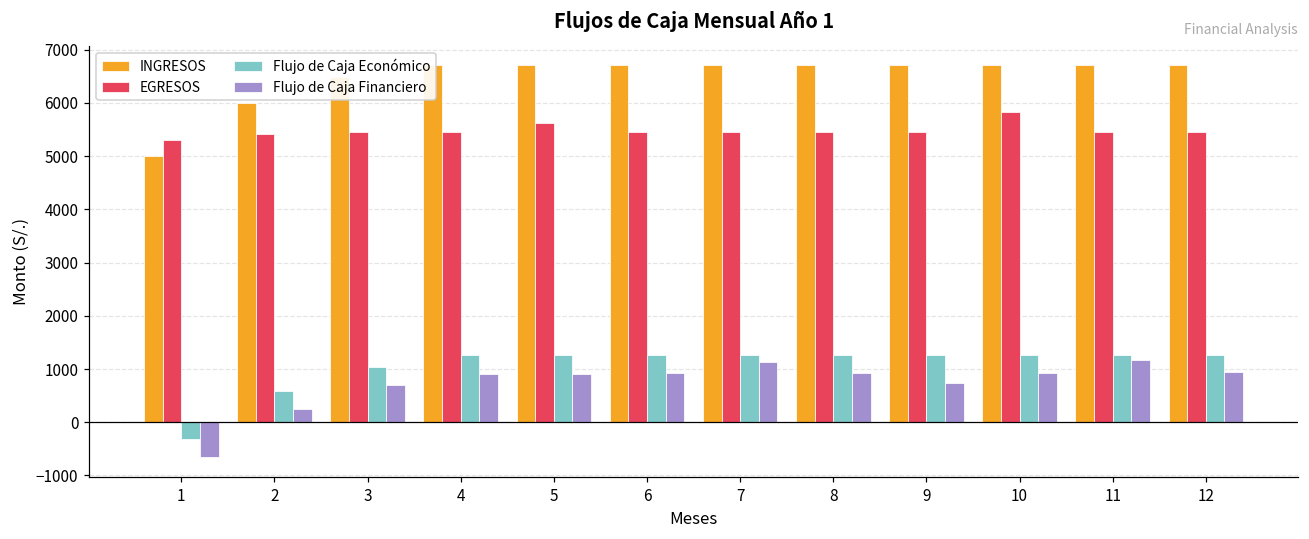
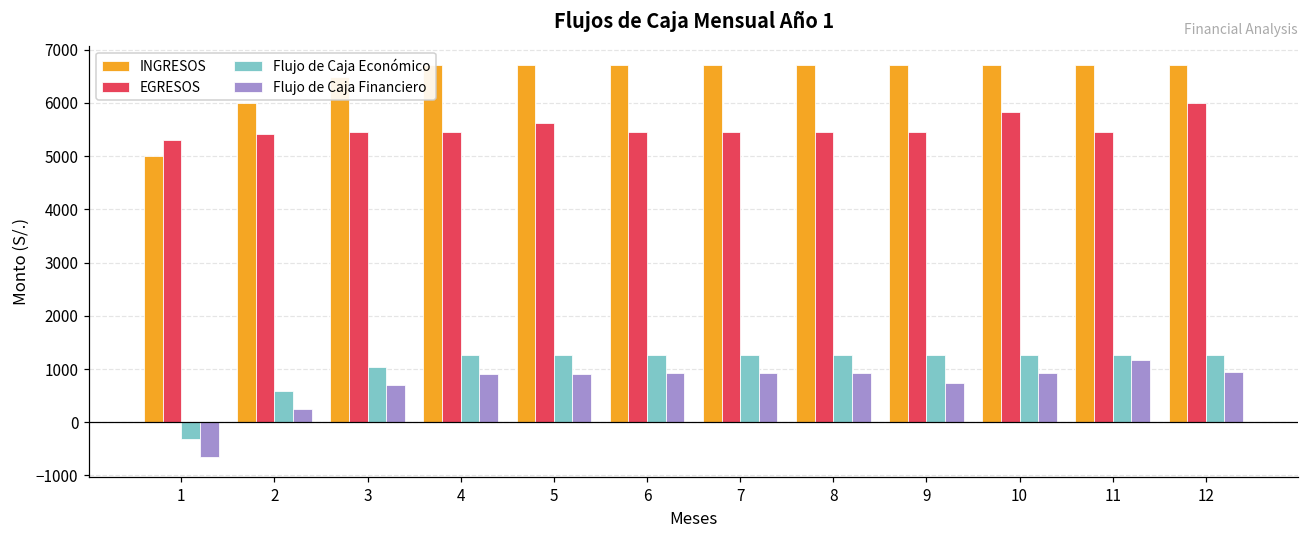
Flujo de Caja Financiero, 7: 1100 -> 900
EGRESOS, 12: 5400 -> 6000
